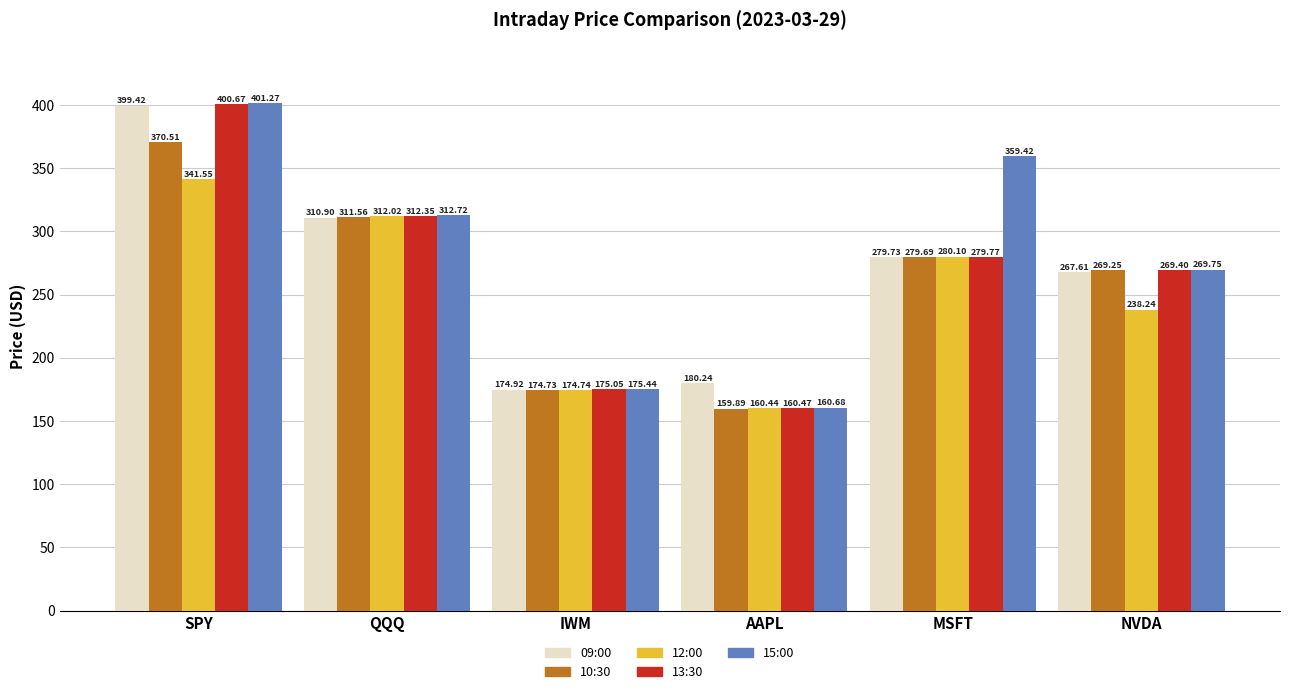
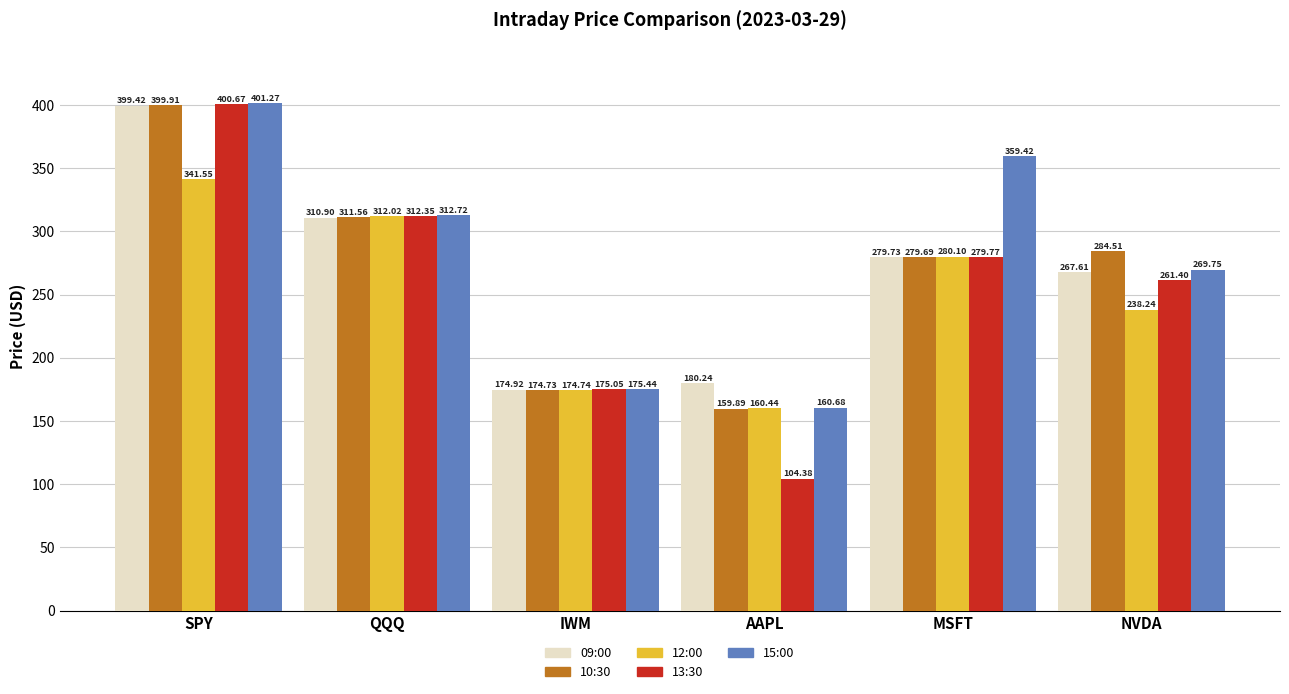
10:30, SPY: 370.51 -> 399.91
13:30, AAPL: 160.47 -> 104.38
10:30, NVDA: 269.25 -> 284.51
13:30, NVDA: 269.40 -> 261.40
